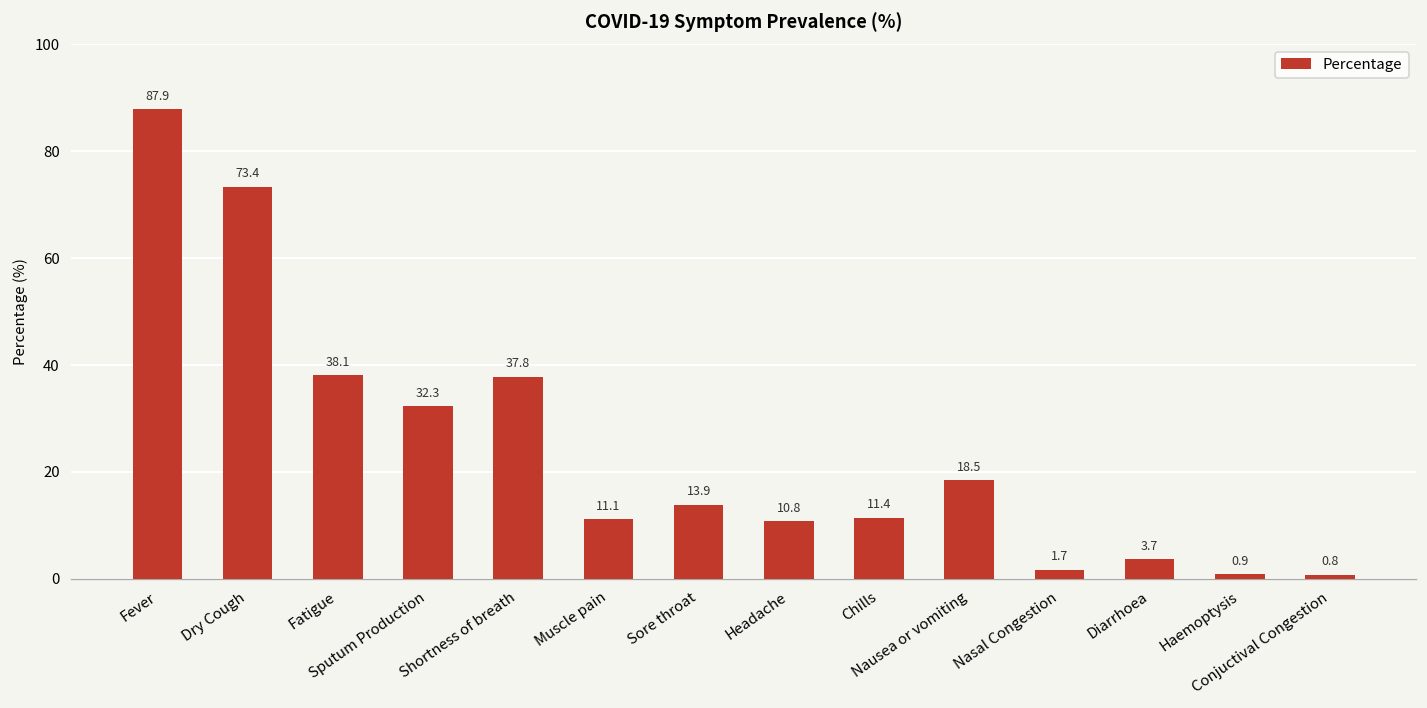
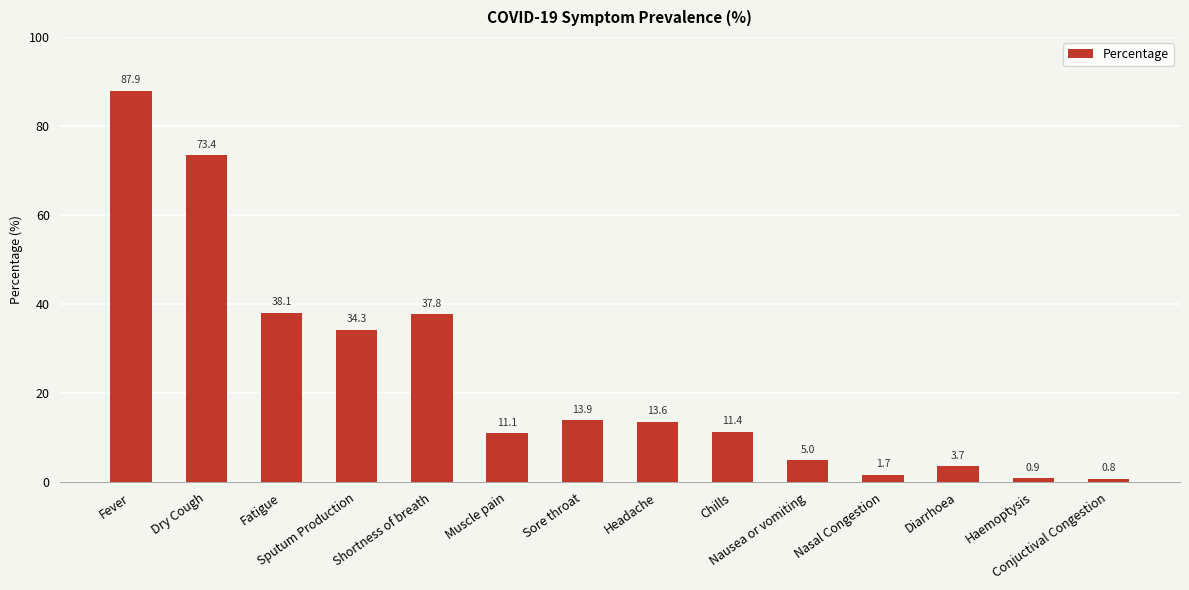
Sputum Production: 32.3 -> 34.3
Headache: 10.8 -> 13.6
Nausea or vomiting: 18.5 -> 5.0
